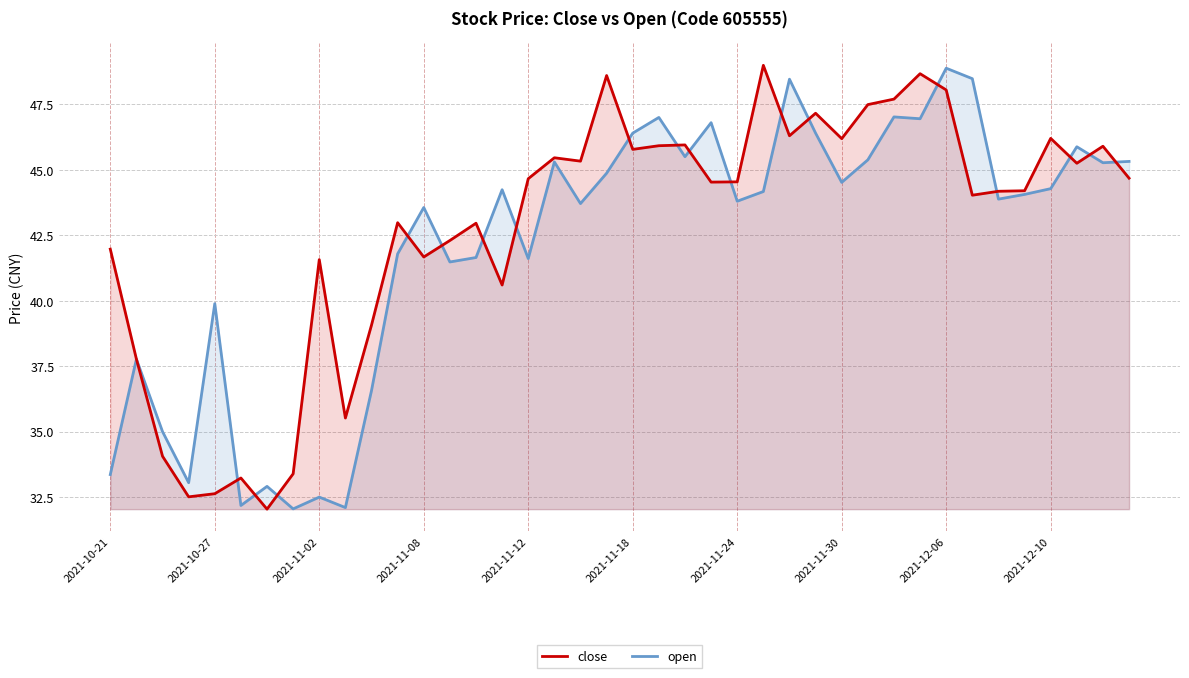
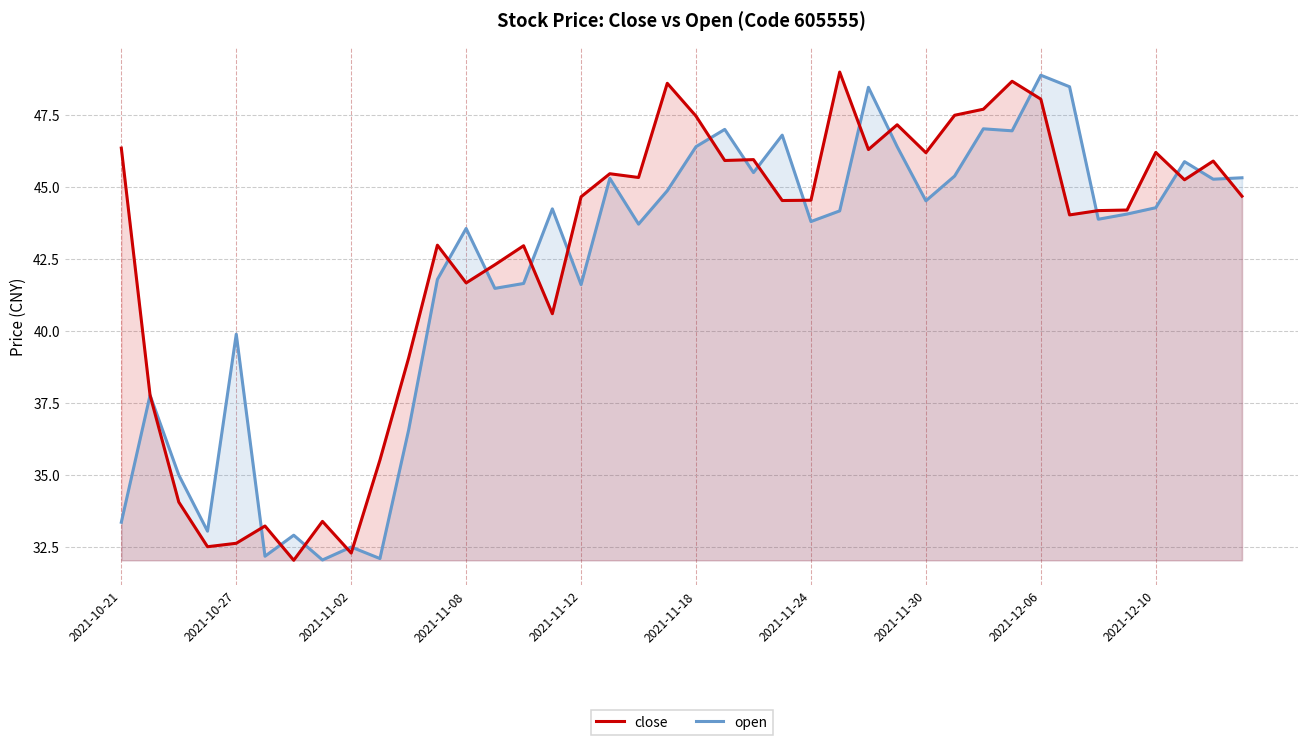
close, 2021-10-21: 42.0 -> 46.4
close, 2021-11-02: 41.6 -> 32.3
close, 2021-11-18: 45.8 -> 47.5
